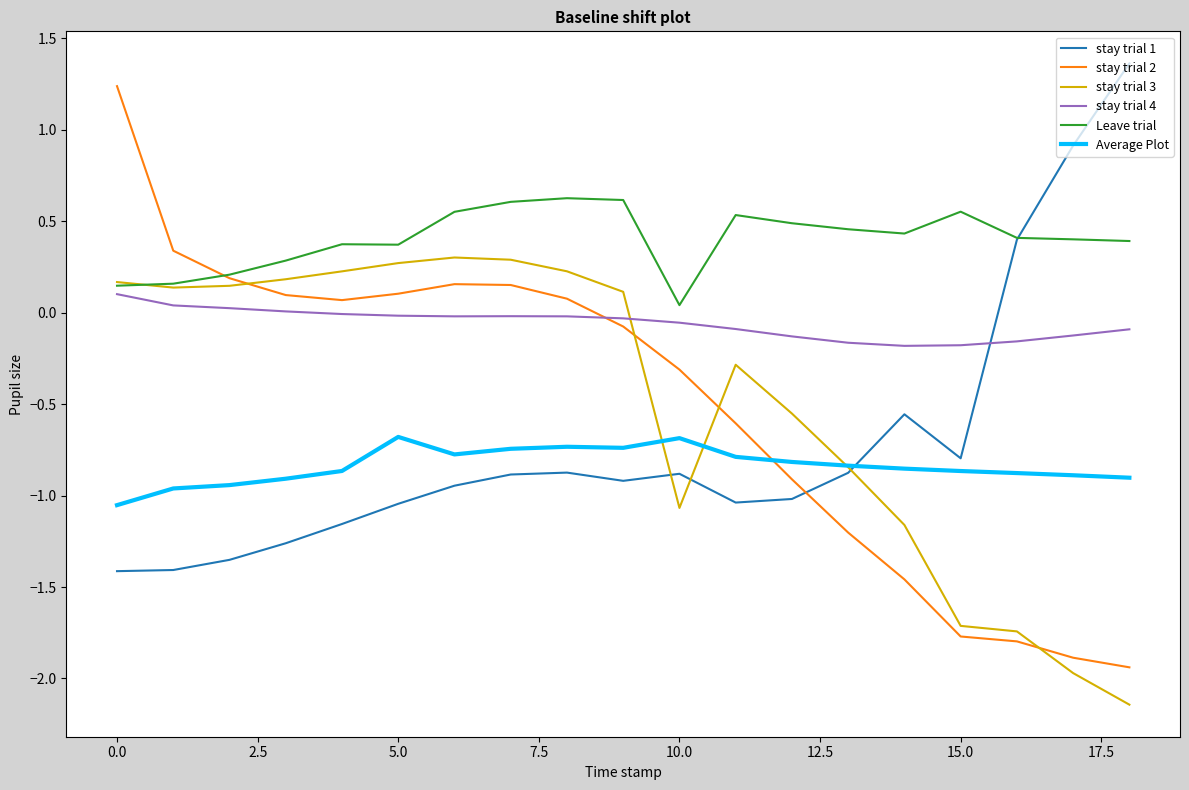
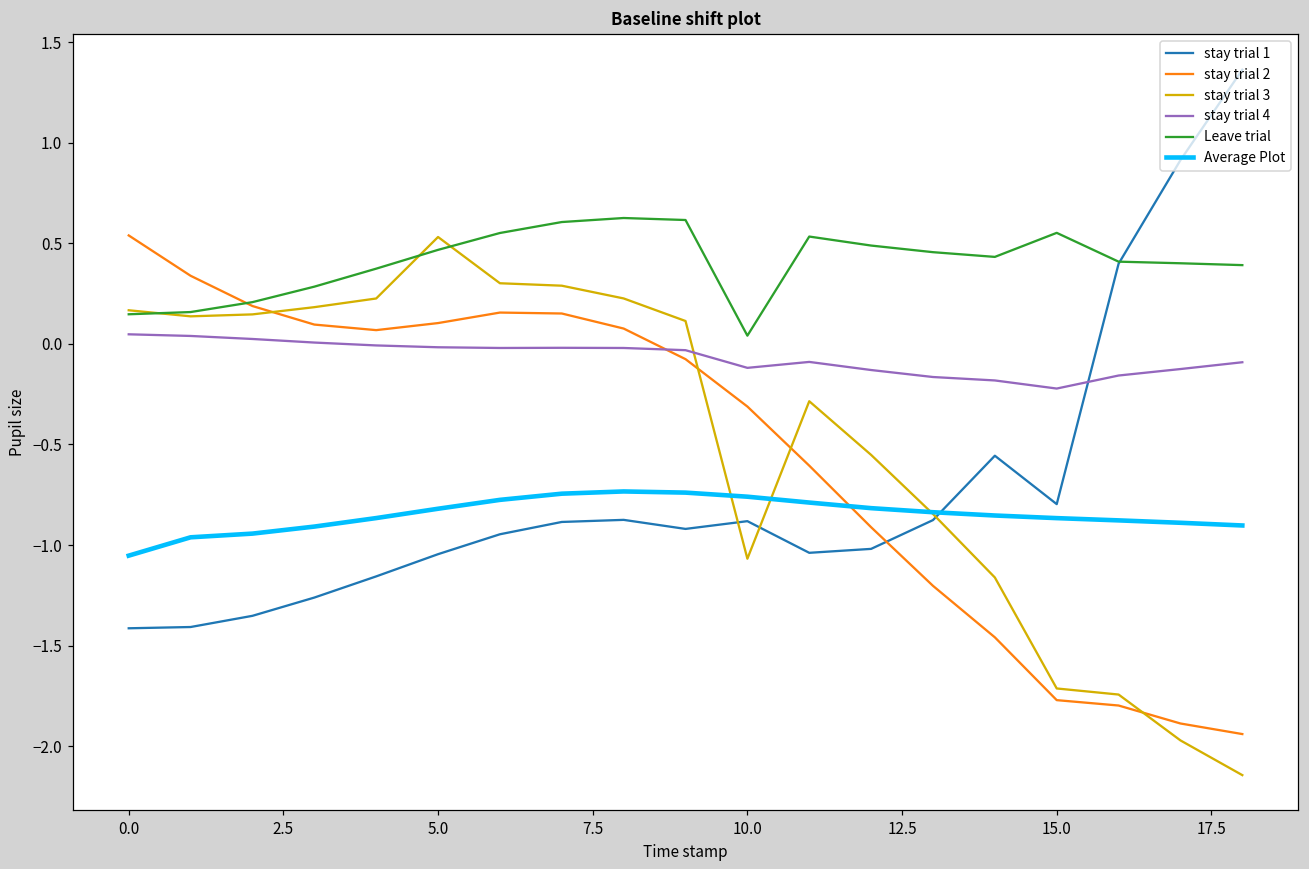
stay trial 2, 0.0: 1.24 -> 0.54
stay trial 4, 0.0: 0.10 -> 0.05
stay trial 3, 5.0: 0.27 -> 0.53
Leave trial, 5.0: 0.37 -> 0.47
Average Plot, 5.0: -0.68 -> -0.82
stay trial 4, 10.0: -0.05 -> -0.12
Average Plot, 10.0: -0.69 -> -0.76
stay trial 4, 15.0: -0.18 -> -0.22
